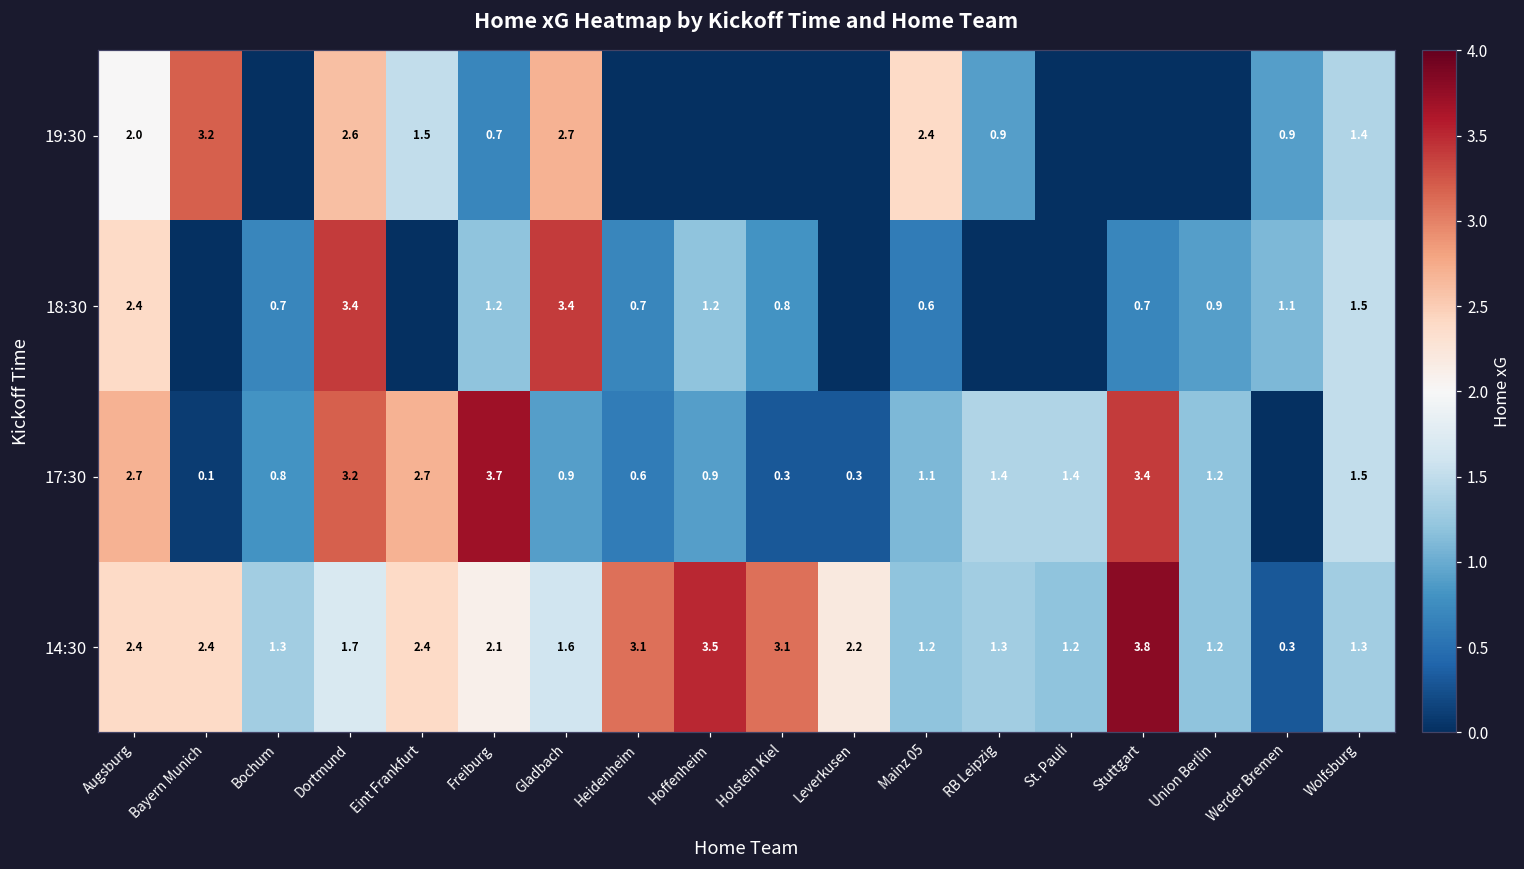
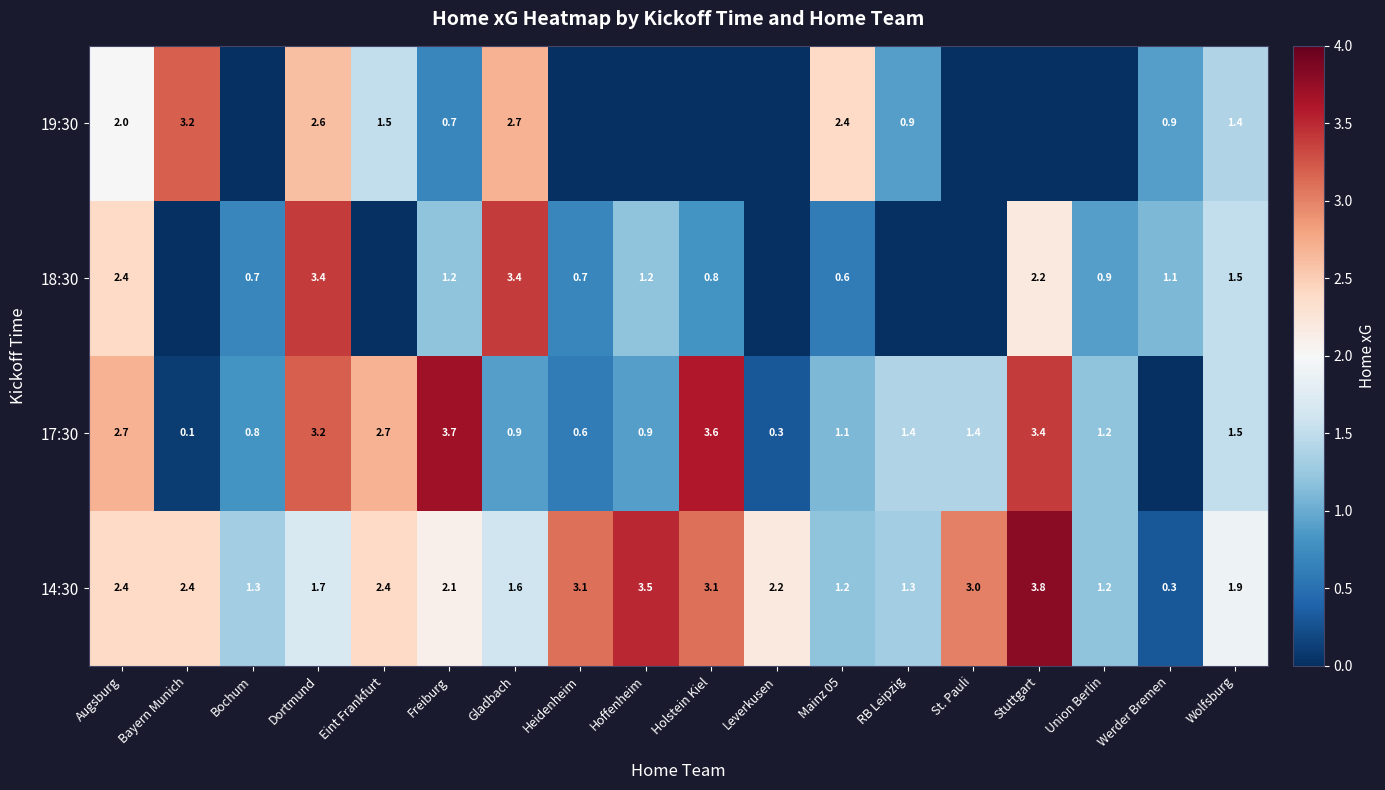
18:30, Stuttgart: 0.7 -> 2.2
17:30, Holstein Kiel: 0.3 -> 3.6
14:30, St. Pauli: 1.2 -> 3.0
14:30, Wolfsburg: 1.3 -> 1.9
